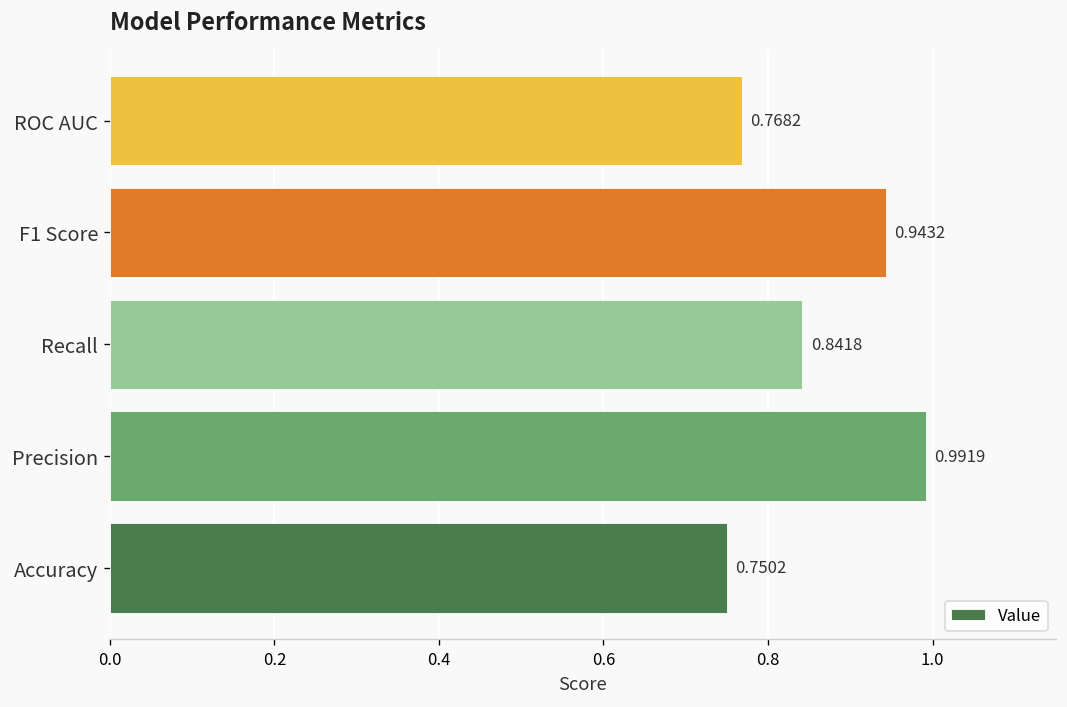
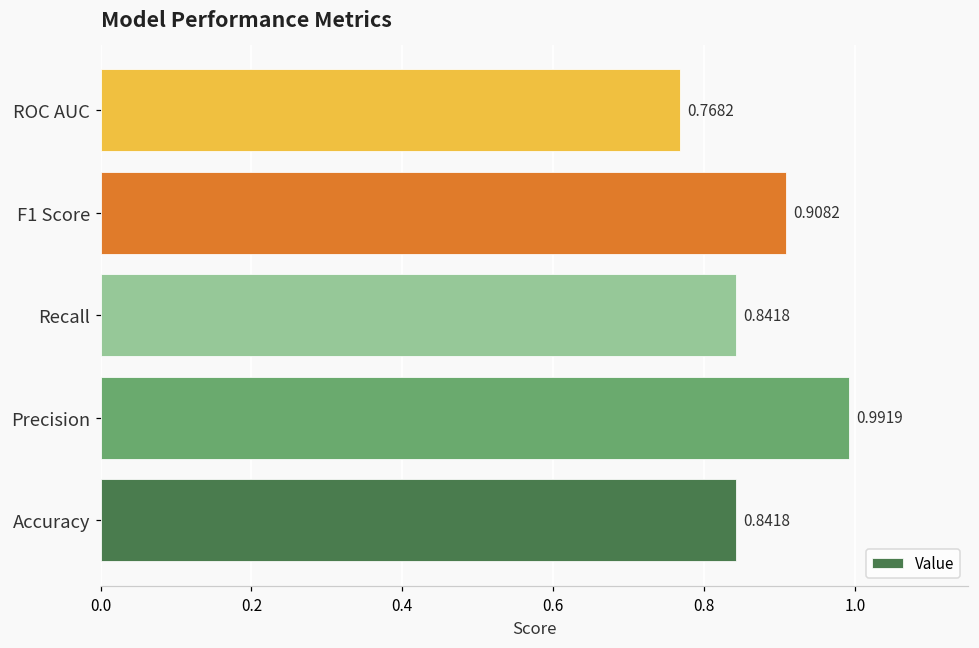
F1 Score: 0.9432 -> 0.9082
Accuracy: 0.7502 -> 0.8418
